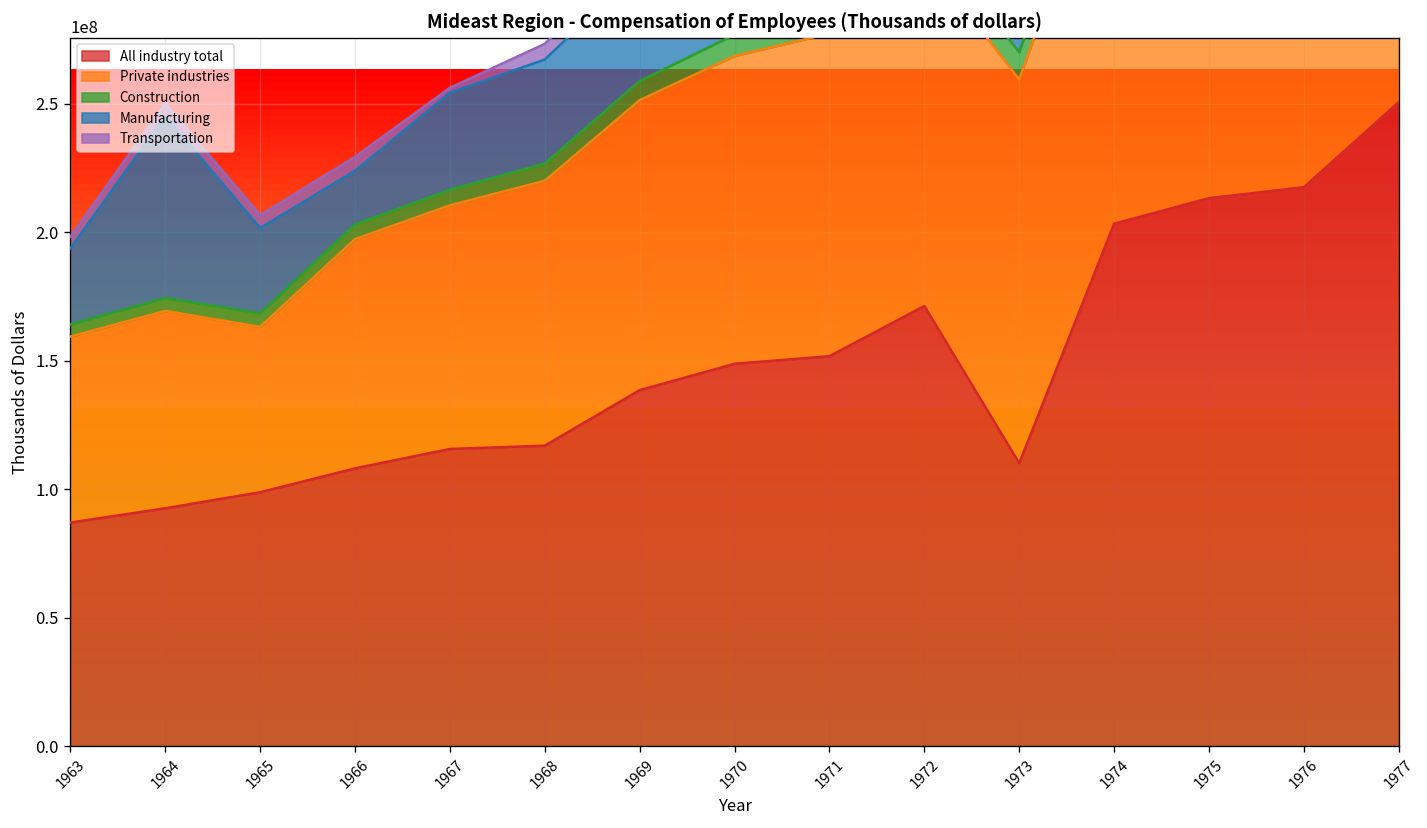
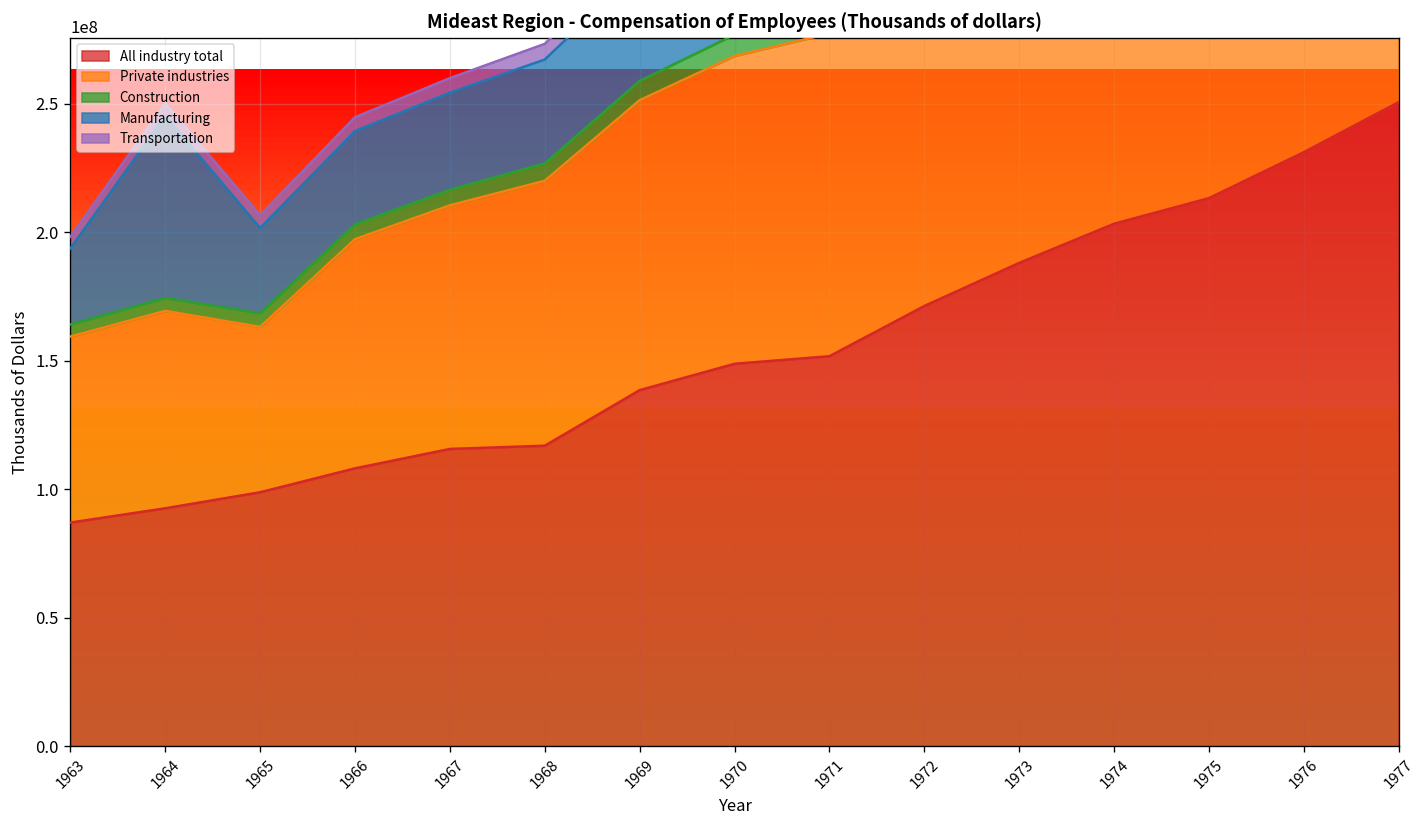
Manufacturing, 1966: 21000000 -> 36000000
Transportation, 1967: 2000000 -> 6000000
All industry total, 1973: 110000000 -> 188000000
All industry total, 1976: 218000000 -> 231000000
